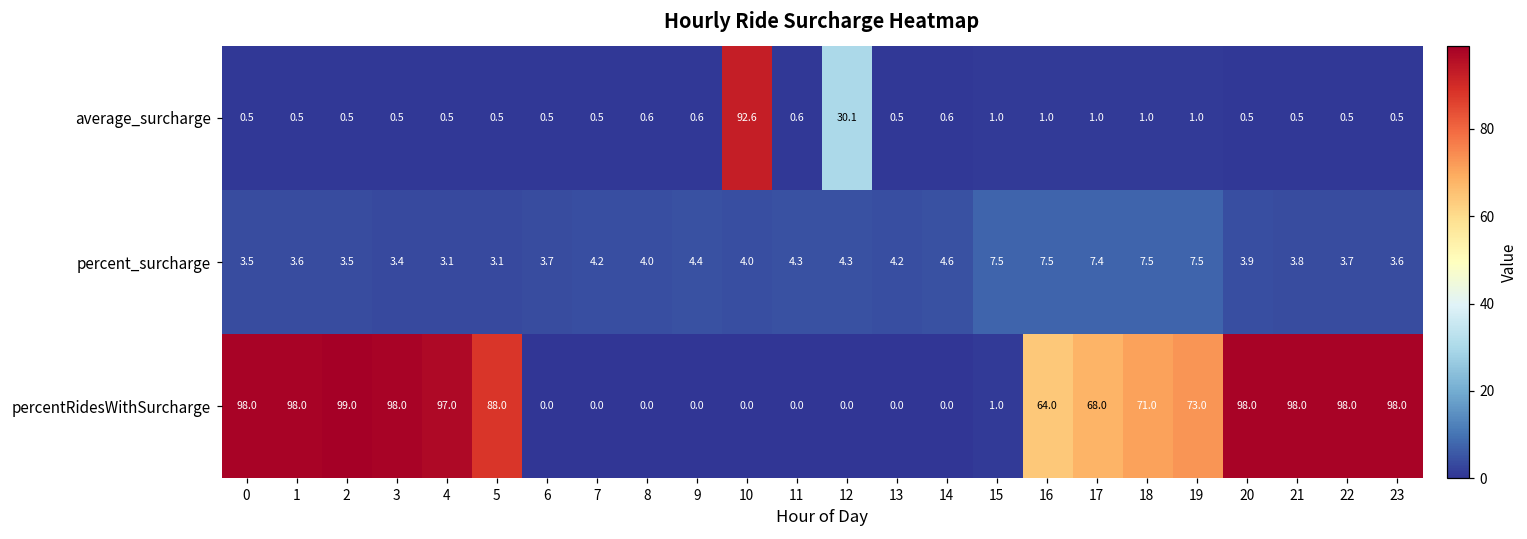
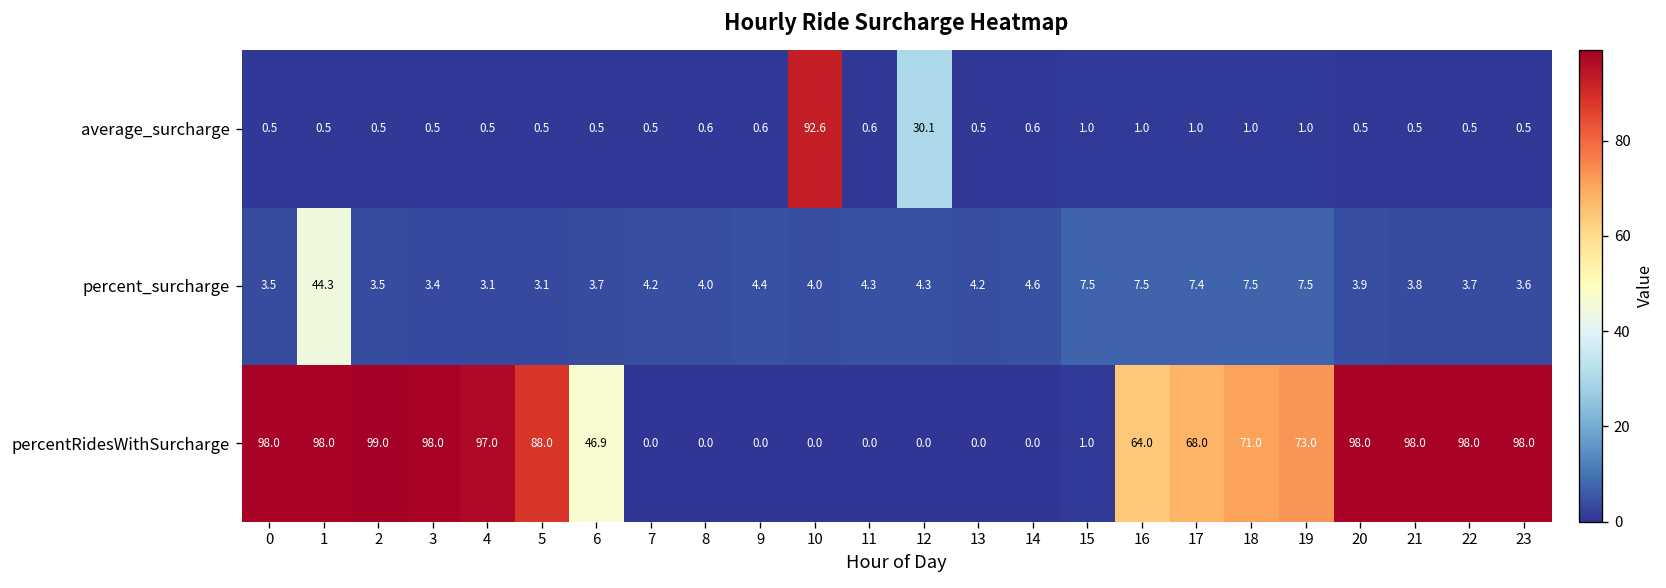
percent_surcharge, 1: 3.6 -> 44.3
percentRidesWithSurcharge, 6: 0.0 -> 46.9
